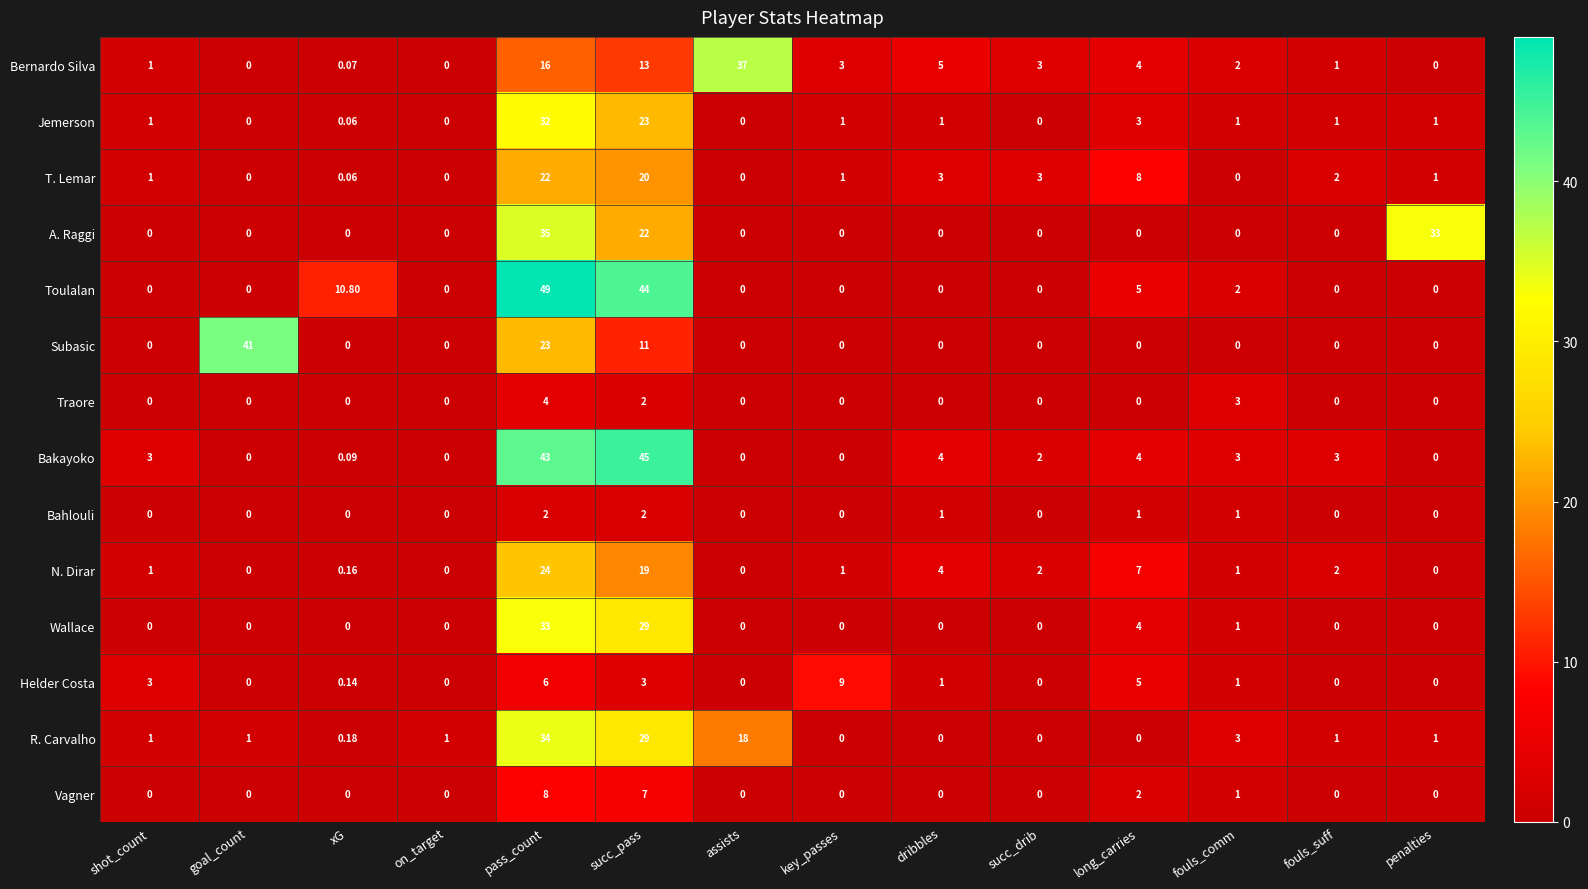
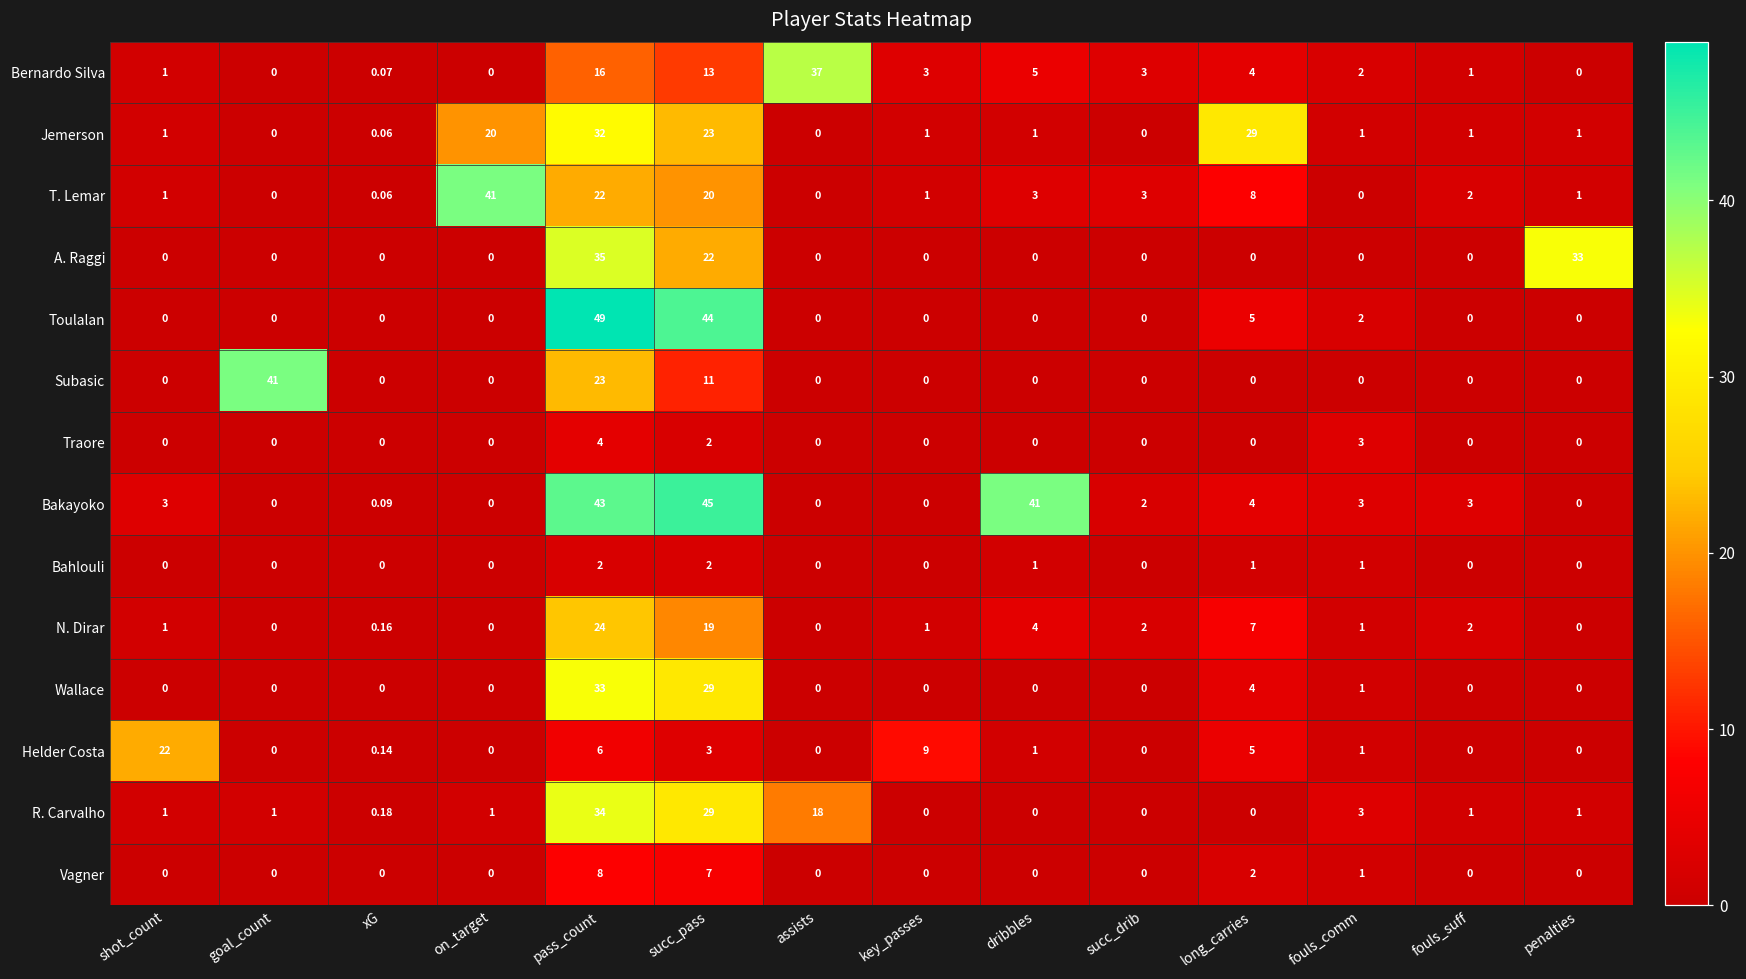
Jemerson, on_target: 0 -> 20
Jemerson, long_carries: 3 -> 29
T. Lemar, on_target: 0 -> 41
Toulalan, xG: 10.80 -> 0
Bakayoko, dribbles: 4 -> 41
Helder Costa, shot_count: 3 -> 22
